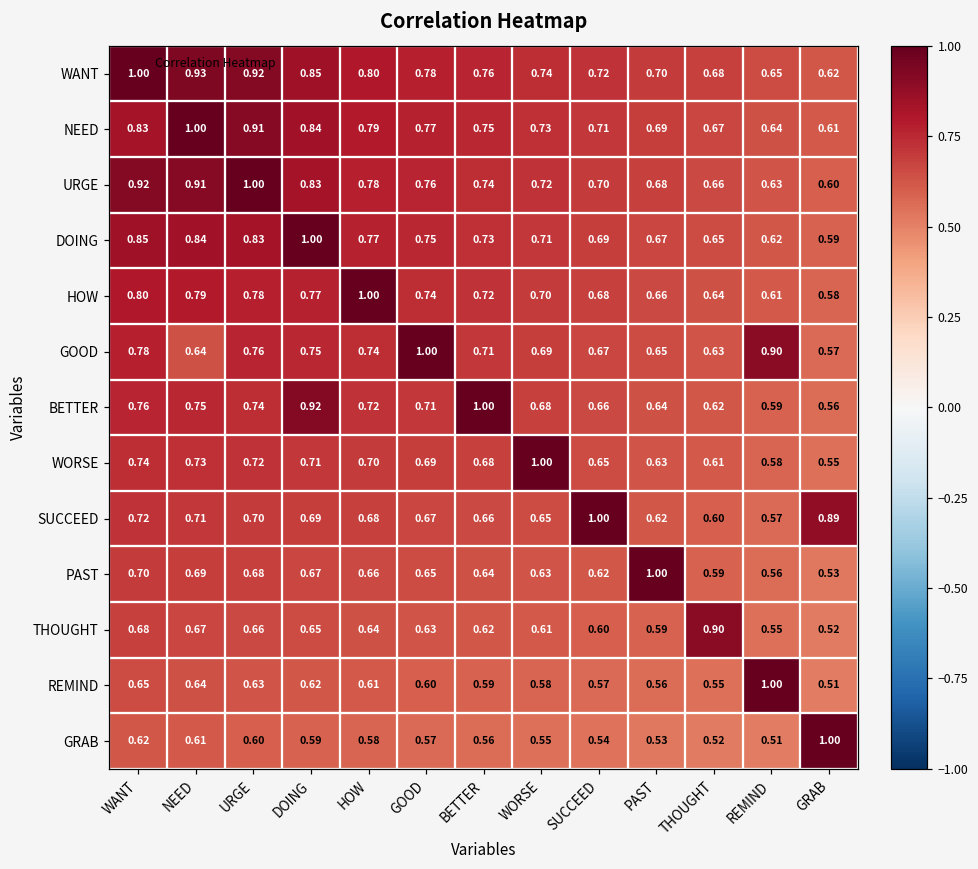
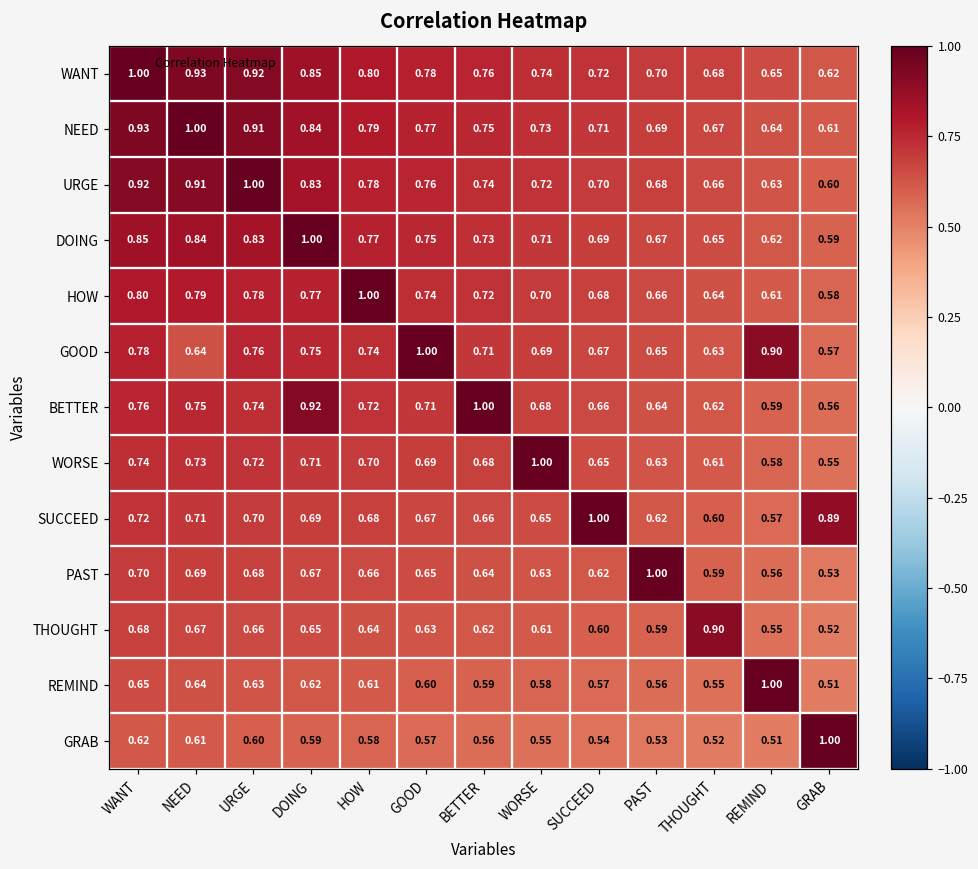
NEED, WANT: 0.83 -> 0.93
